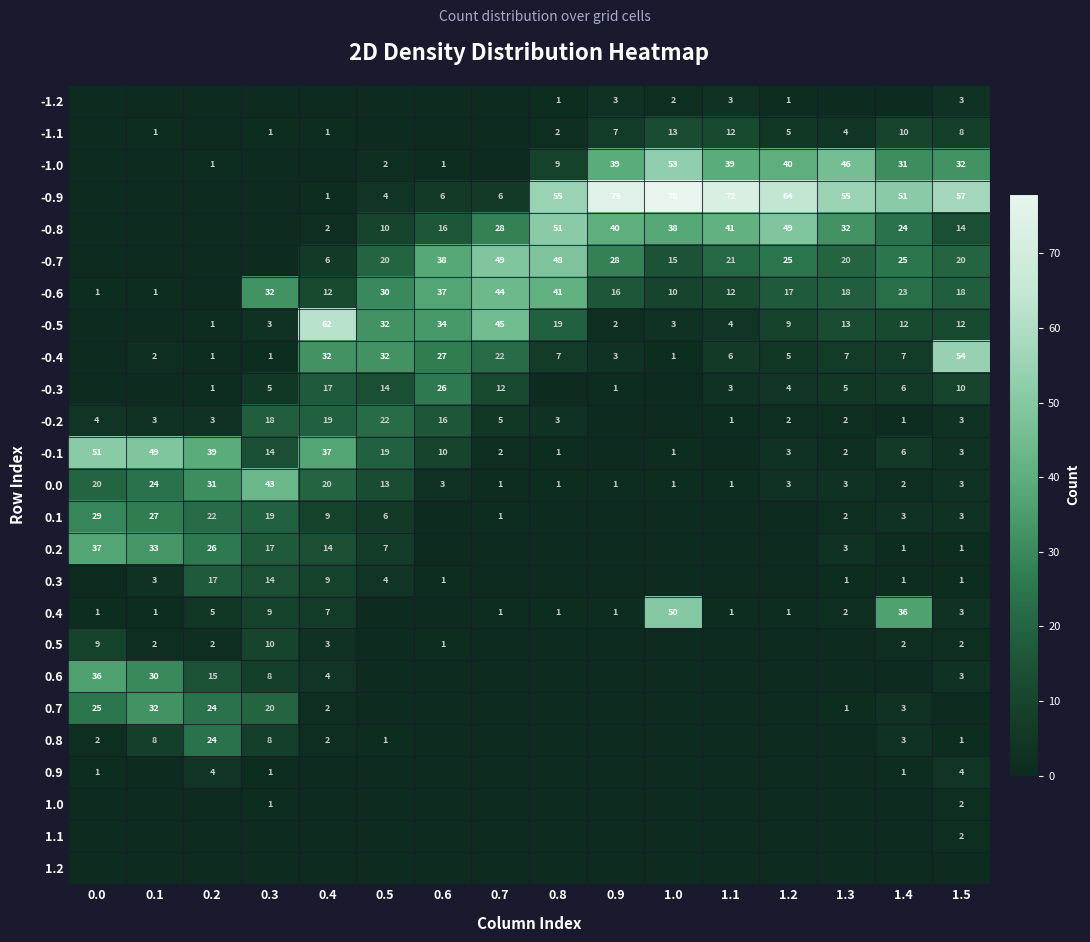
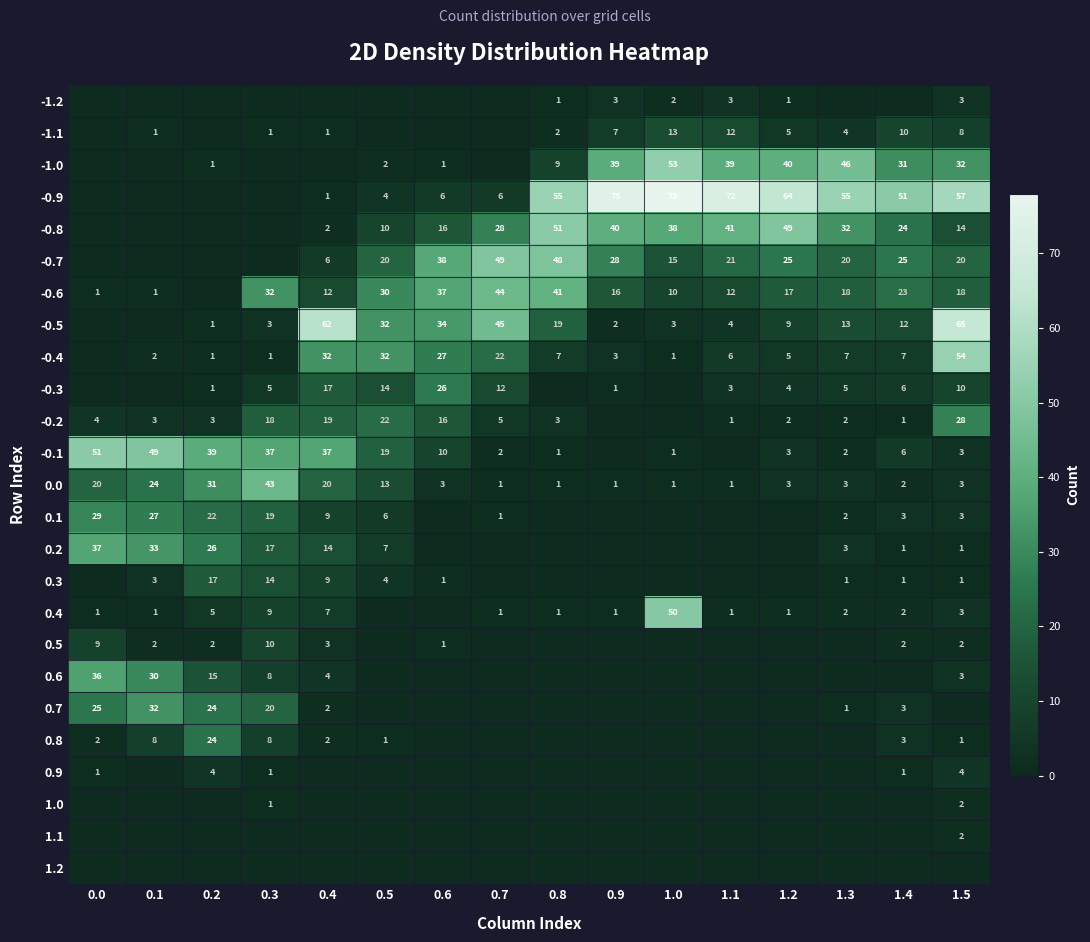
-0.5, 1.5: 12 -> 65
-0.2, 1.5: 3 -> 28
-0.1, 0.3: 14 -> 37
0.4, 1.4: 36 -> 2
